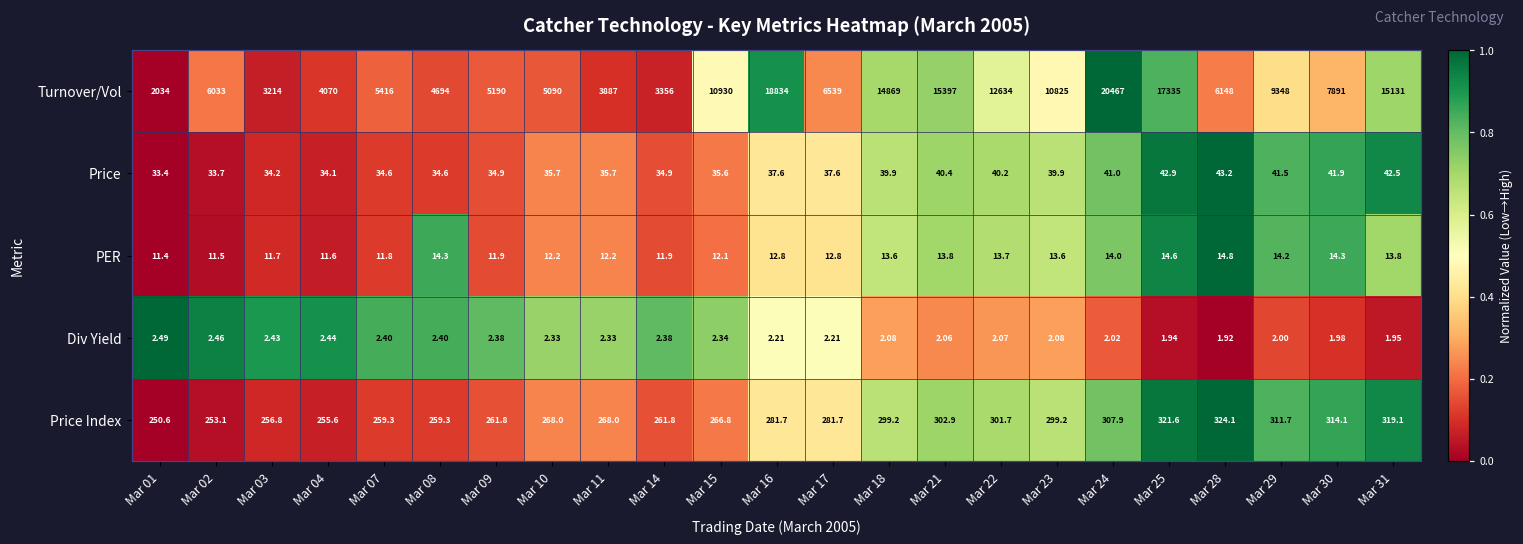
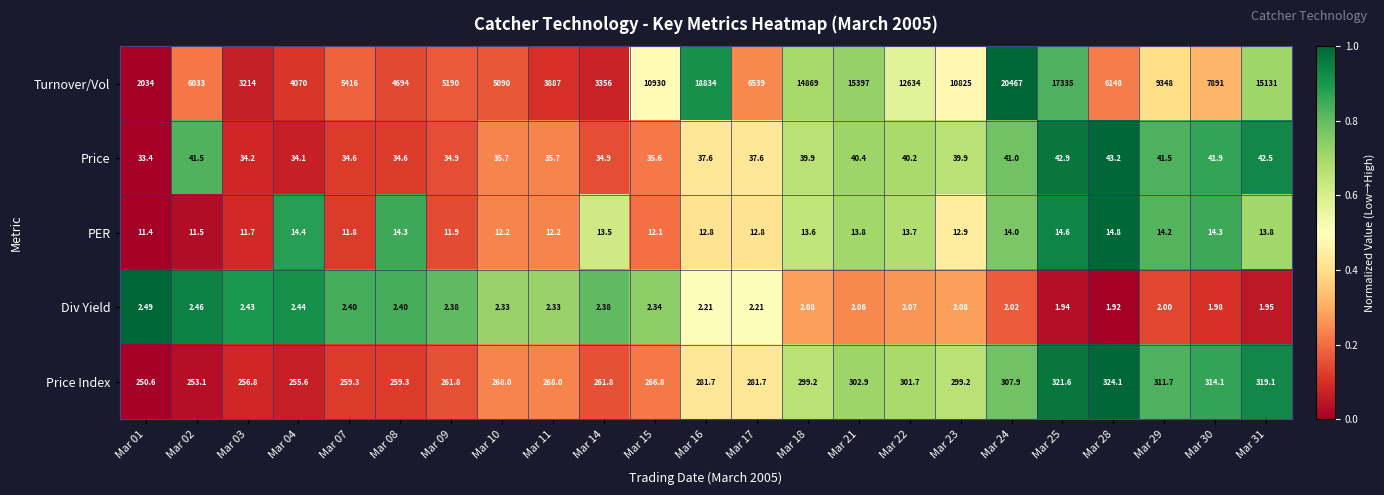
Price, Mar 02: 33.7 -> 41.5
PER, Mar 04: 11.6 -> 14.4
PER, Mar 14: 11.9 -> 13.5
PER, Mar 23: 13.6 -> 12.9
